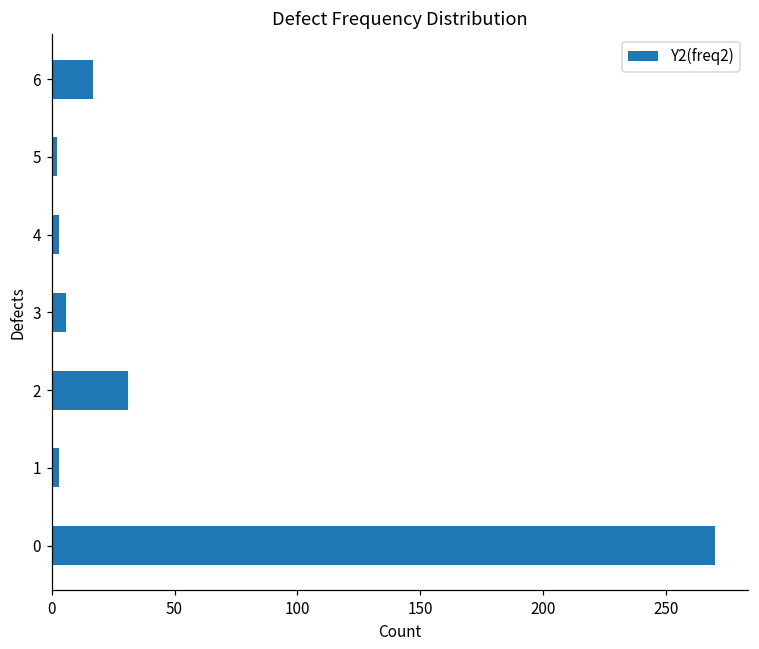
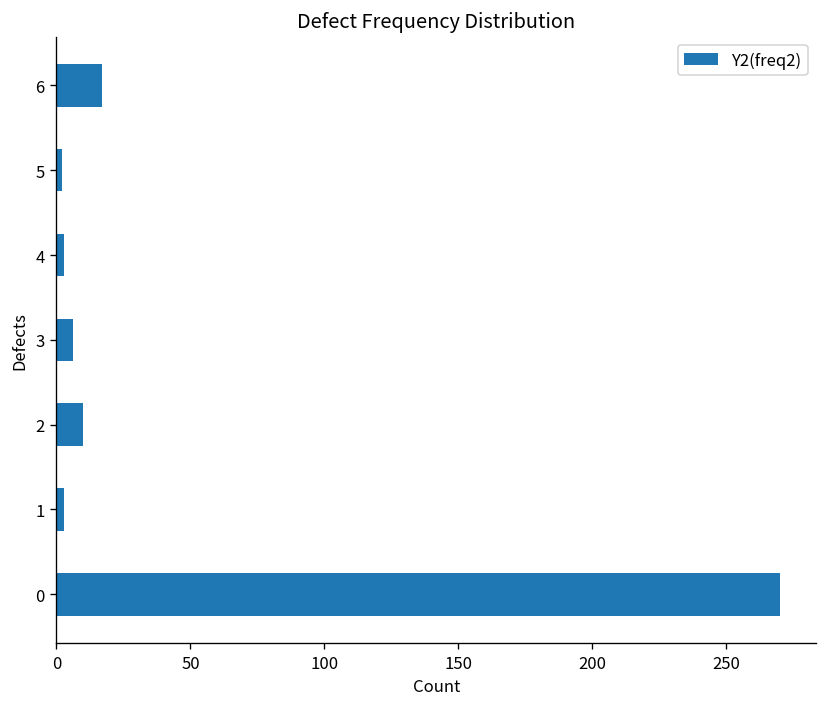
2: 31 -> 10
